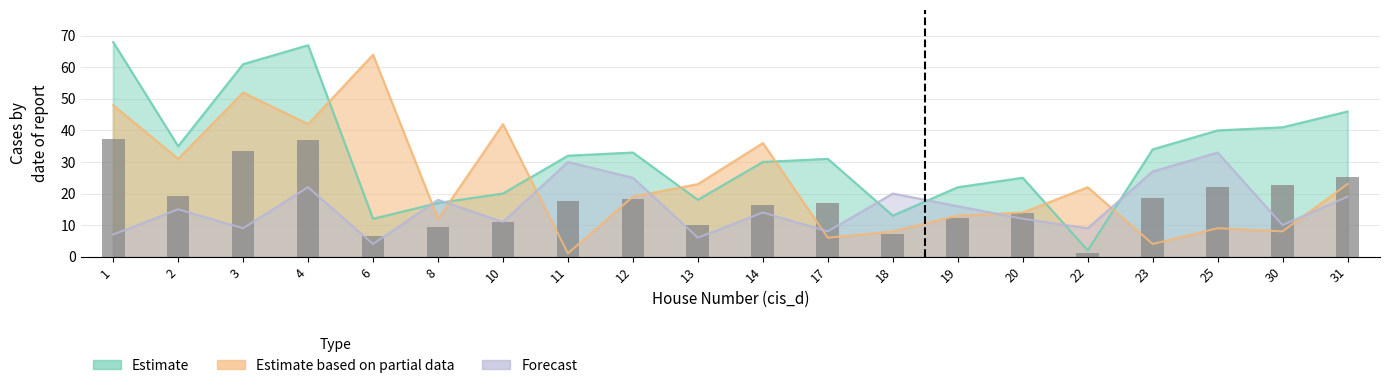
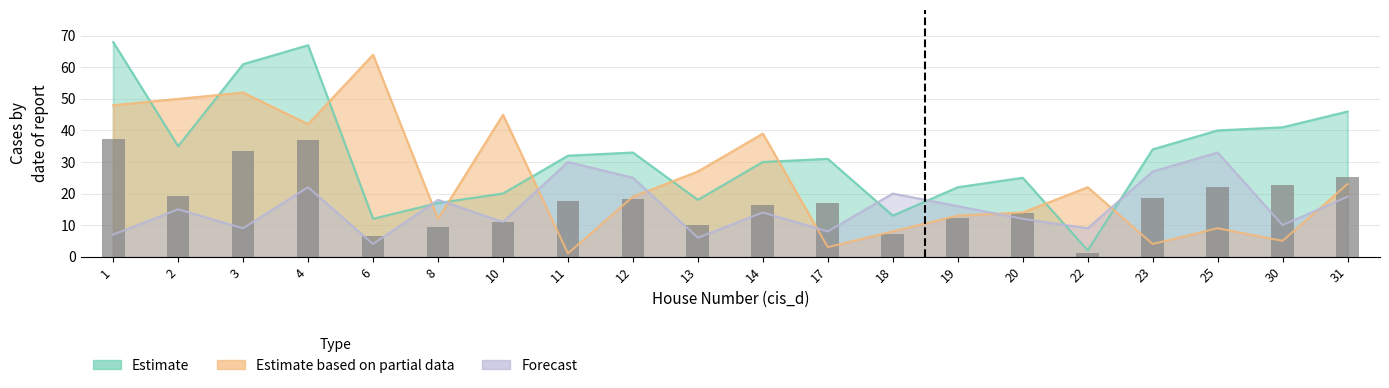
Estimate based on partial data, 2: 31 -> 50
Estimate based on partial data, 10: 42 -> 45
Estimate based on partial data, 13: 23 -> 27
Estimate based on partial data, 14: 36 -> 39
Estimate based on partial data, 17: 6 -> 3
Estimate based on partial data, 30: 8 -> 5
